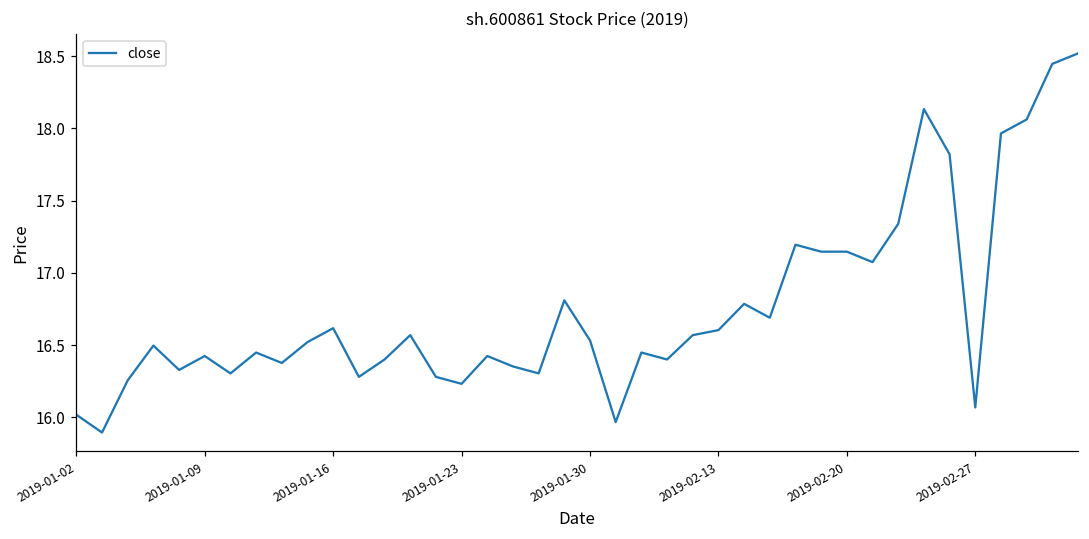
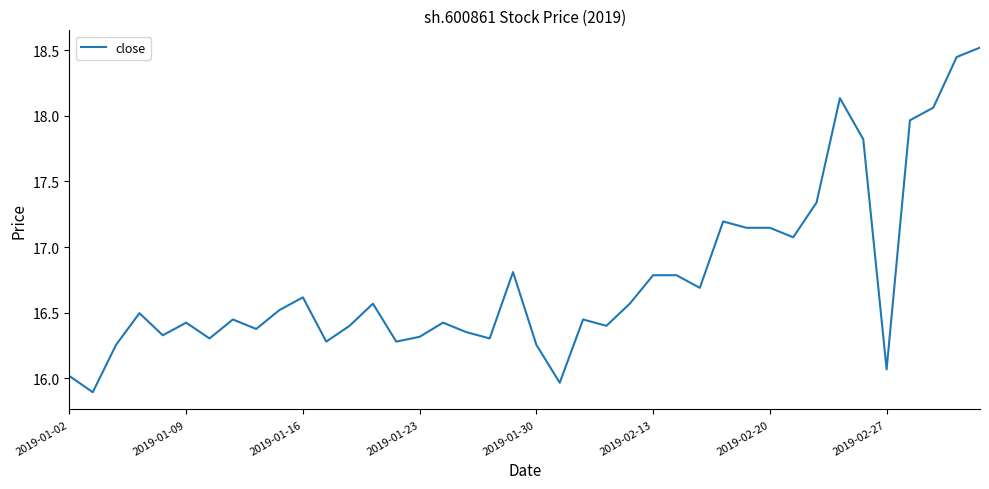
2019-01-23: 16.23 -> 16.32
2019-01-30: 16.53 -> 16.26
2019-02-13: 16.60 -> 16.79
